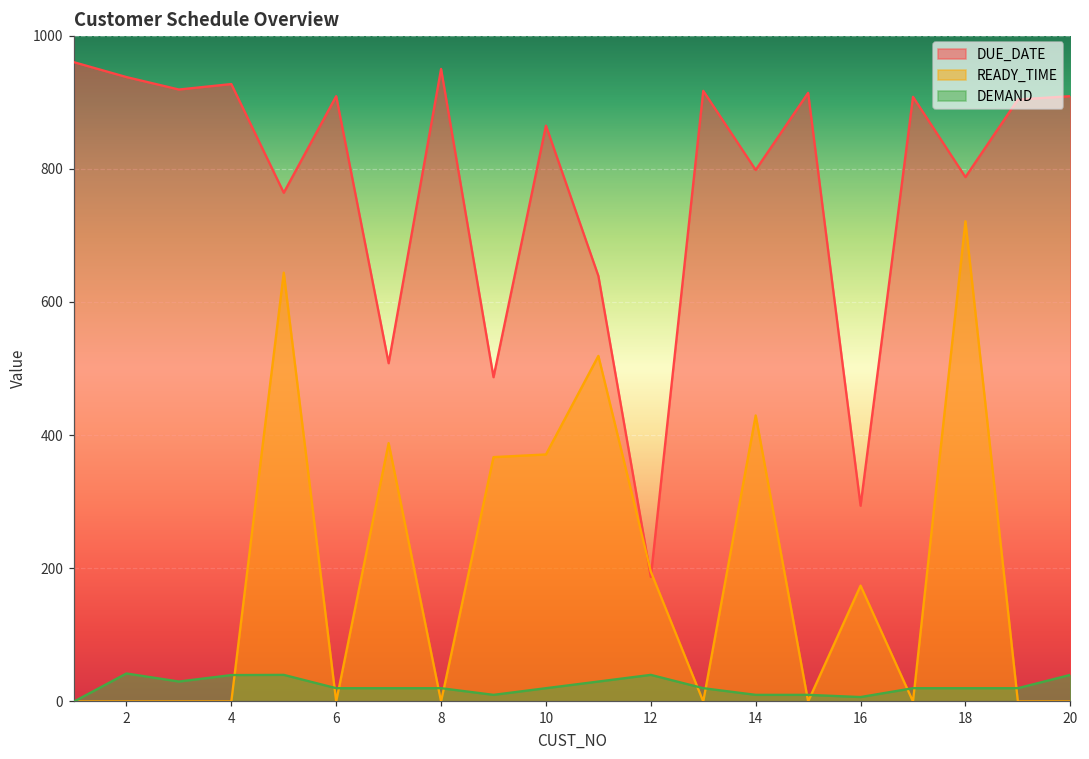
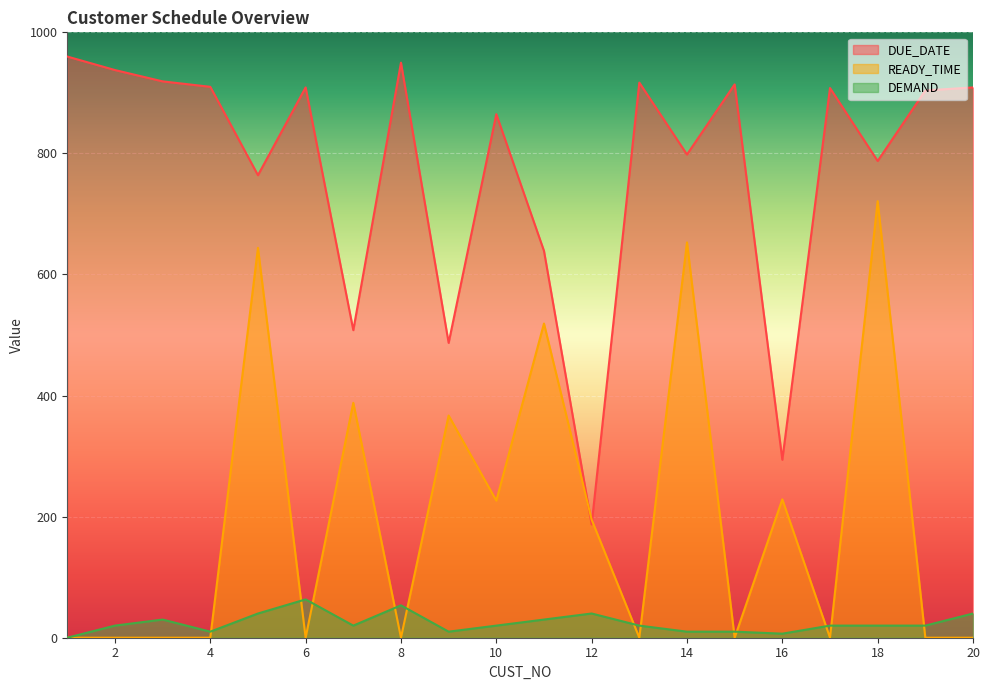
DEMAND, 2: 40 -> 20
DUE_DATE, 4: 930 -> 910
DEMAND, 4: 40 -> 10
DEMAND, 6: 20 -> 60
DEMAND, 8: 20 -> 50
READY_TIME, 10: 370 -> 230
READY_TIME, 14: 430 -> 650
READY_TIME, 16: 170 -> 230
